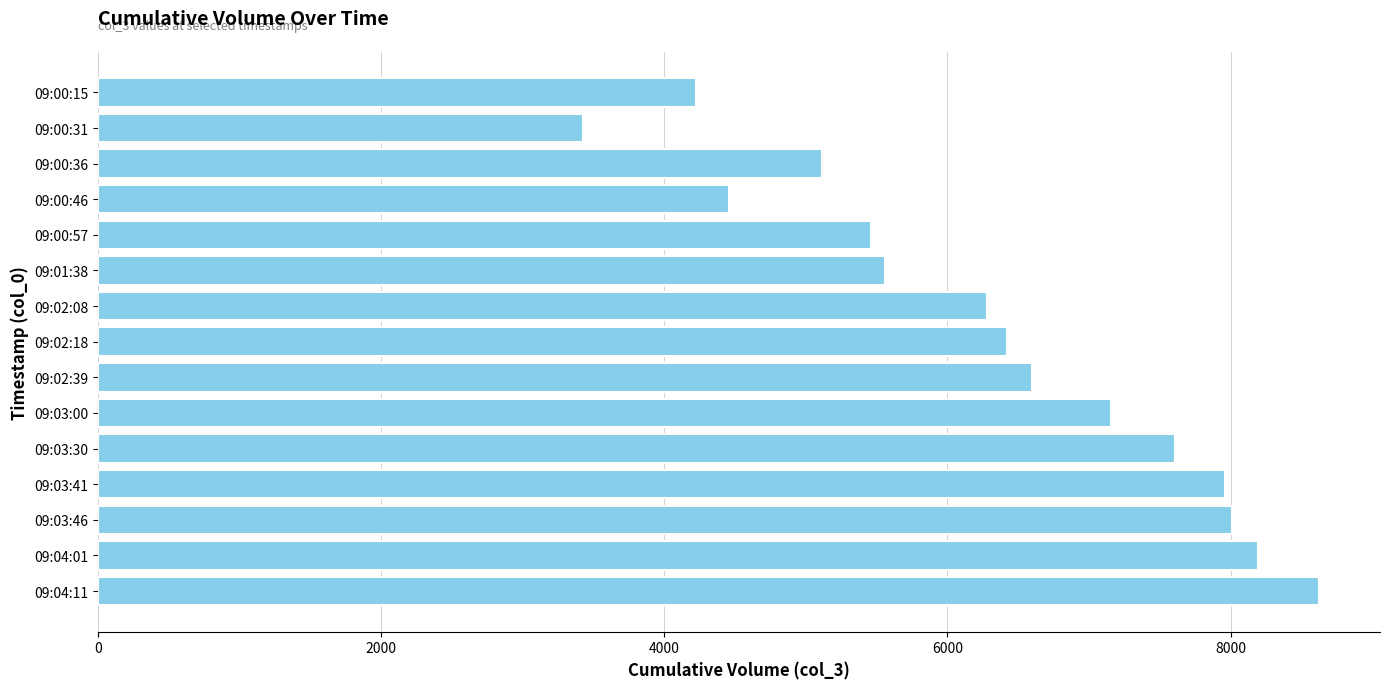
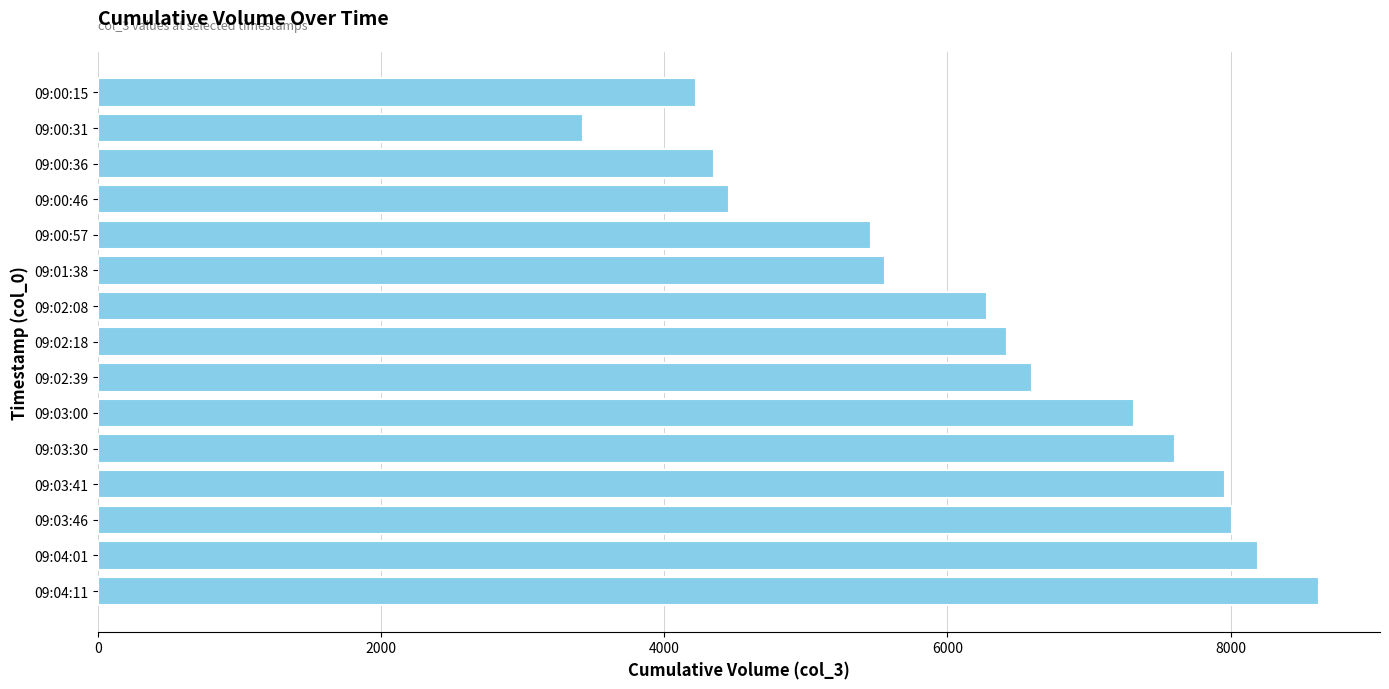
09:00:36: 5120 -> 4350
09:03:00: 7160 -> 7320
